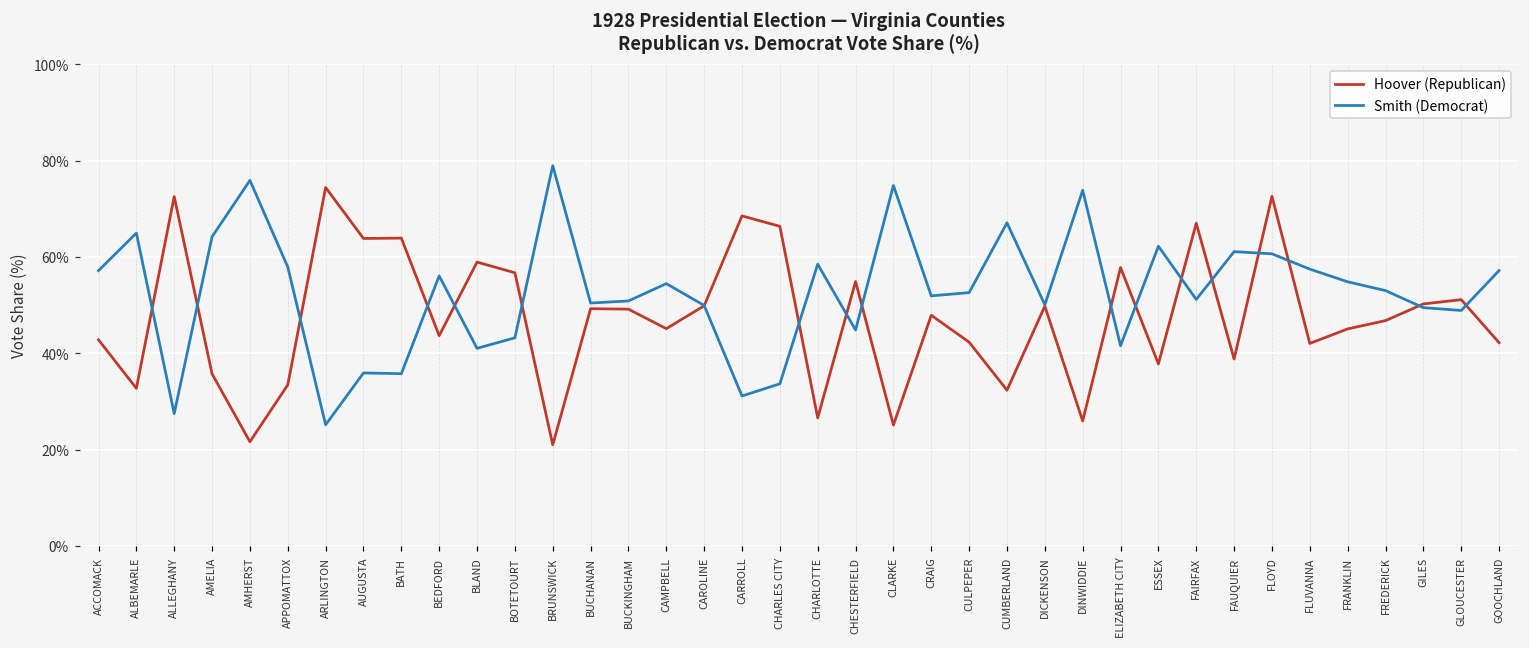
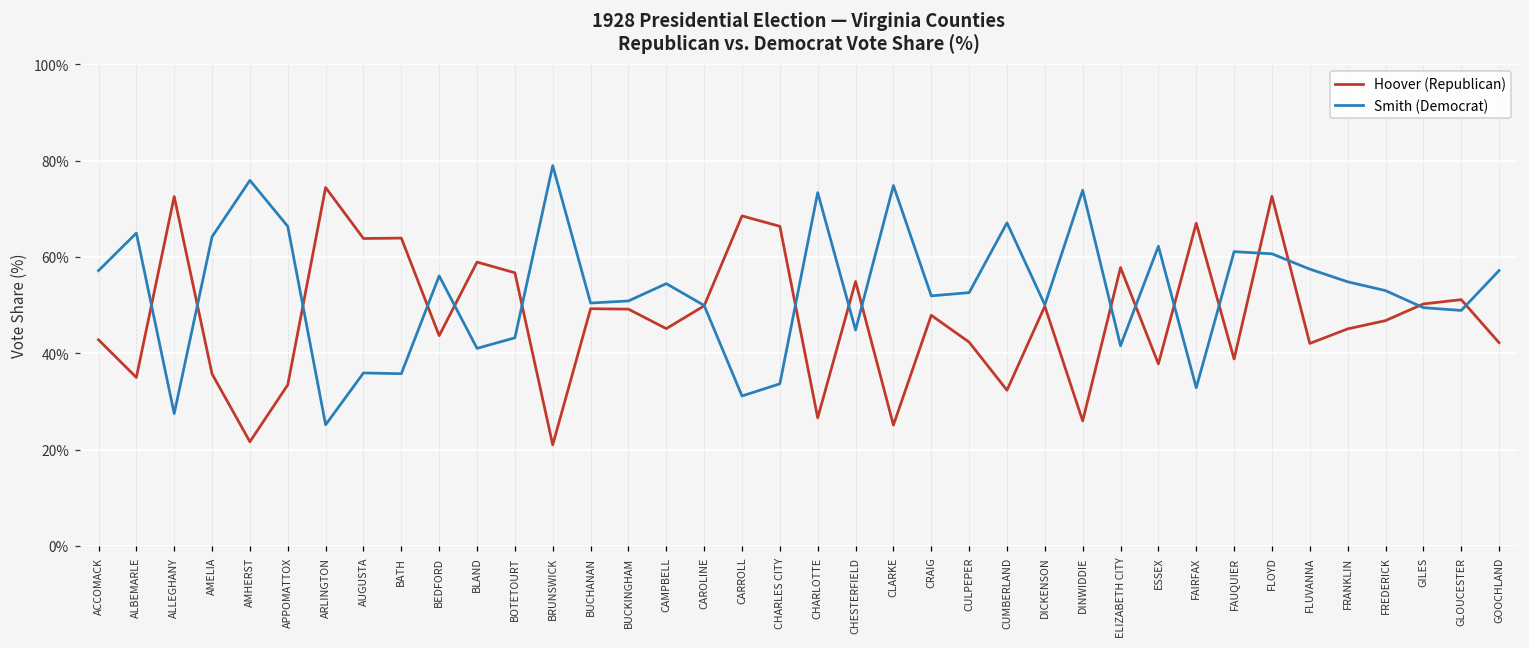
Hoover (Republican), ALBEMARLE: 33% -> 35%
Smith (Democrat), APPOMATTOX: 58% -> 66%
Smith (Democrat), CHARLOTTE: 58% -> 73%
Smith (Democrat), FAIRFAX: 51% -> 33%
